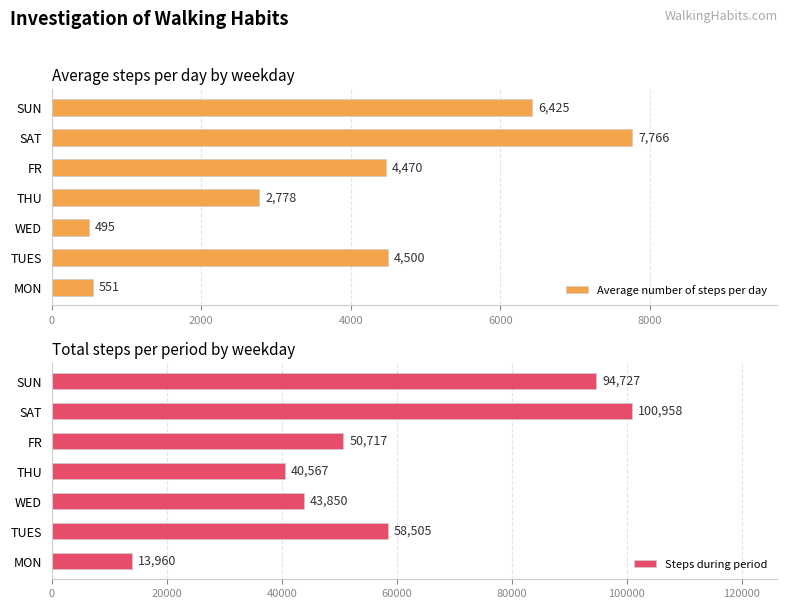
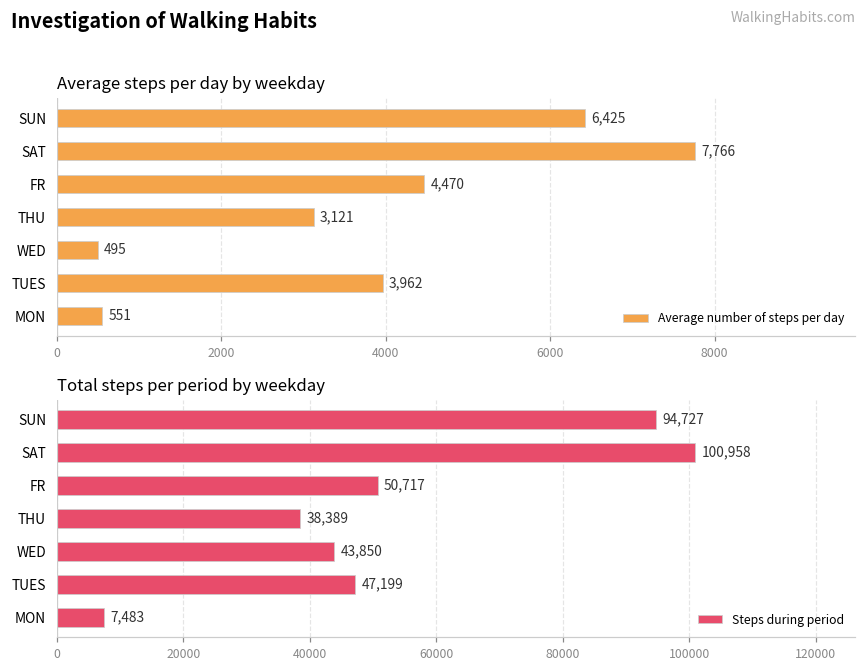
Average steps per day by weekday, THU: 2,778 -> 3,121
Average steps per day by weekday, TUES: 4,500 -> 3,962
Total steps per period by weekday, THU: 40,567 -> 38,389
Total steps per period by weekday, TUES: 58,505 -> 47,199
Total steps per period by weekday, MON: 13,960 -> 7,483
